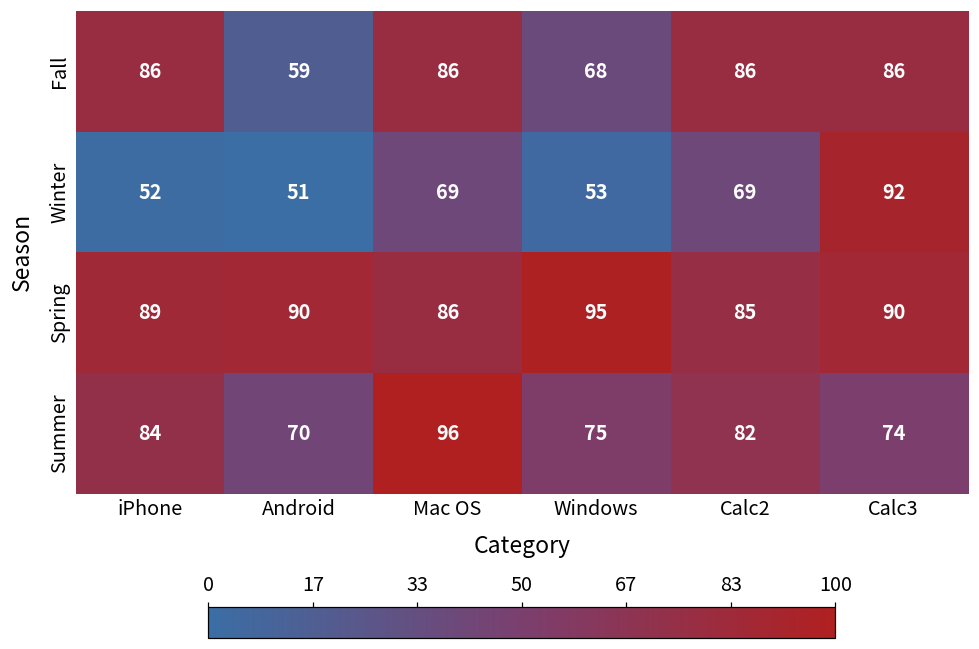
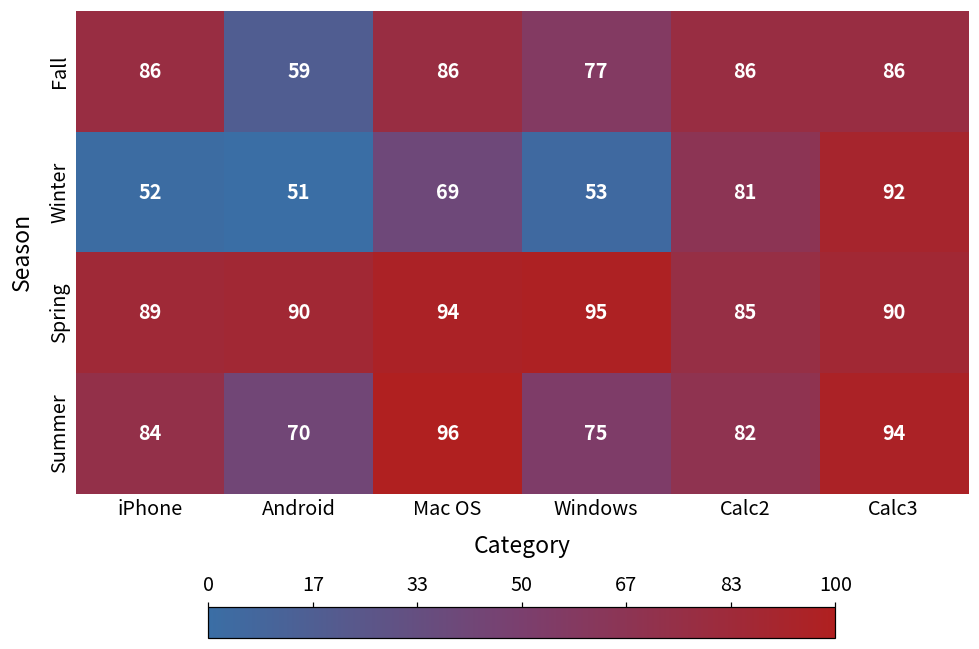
Fall, Windows: 68 -> 77
Winter, Calc2: 69 -> 81
Spring, Mac OS: 86 -> 94
Summer, Calc3: 74 -> 94
